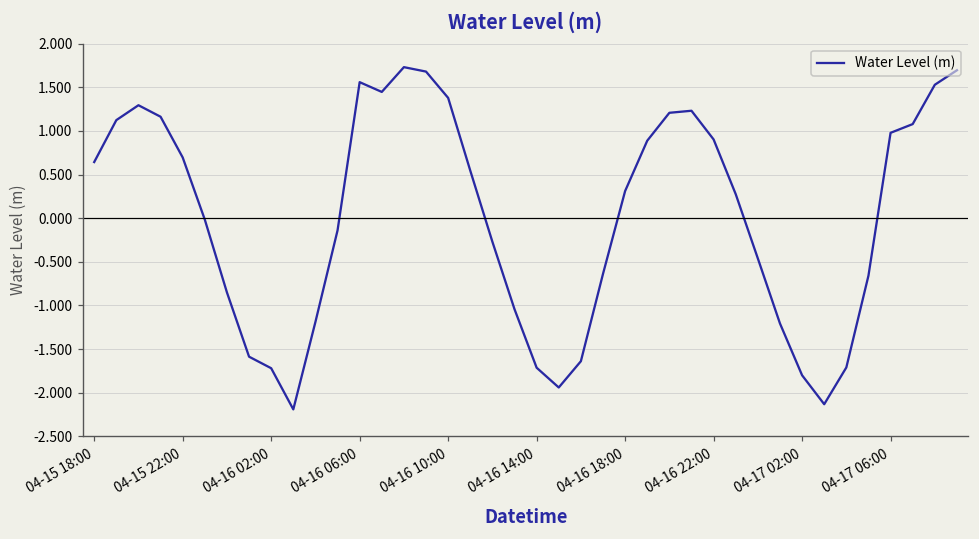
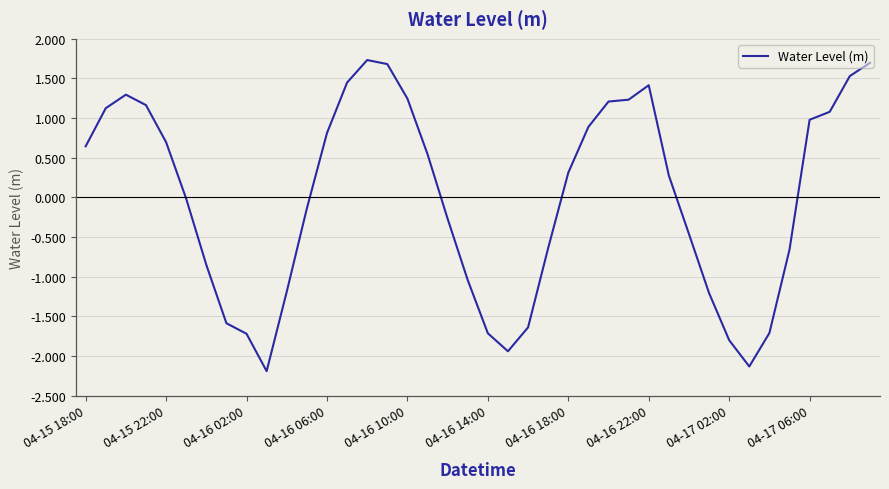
04-16 06:00: 1.6 -> 0.8
04-16 10:00: 1.4 -> 1.2
04-16 22:00: 0.9 -> 1.4
